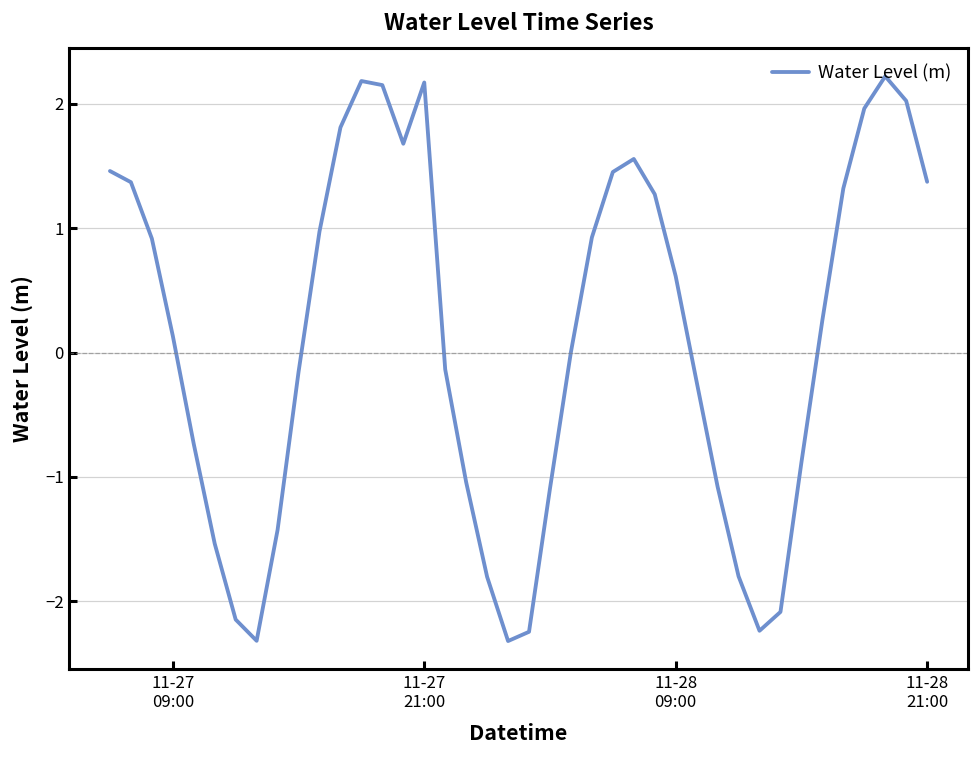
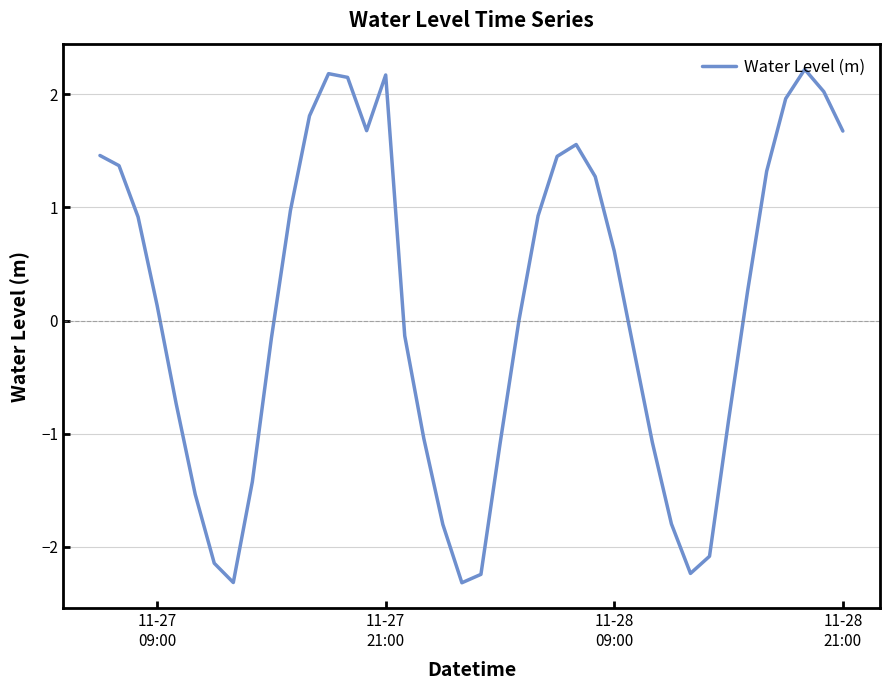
11-28 21:00: 1.37 -> 1.68
